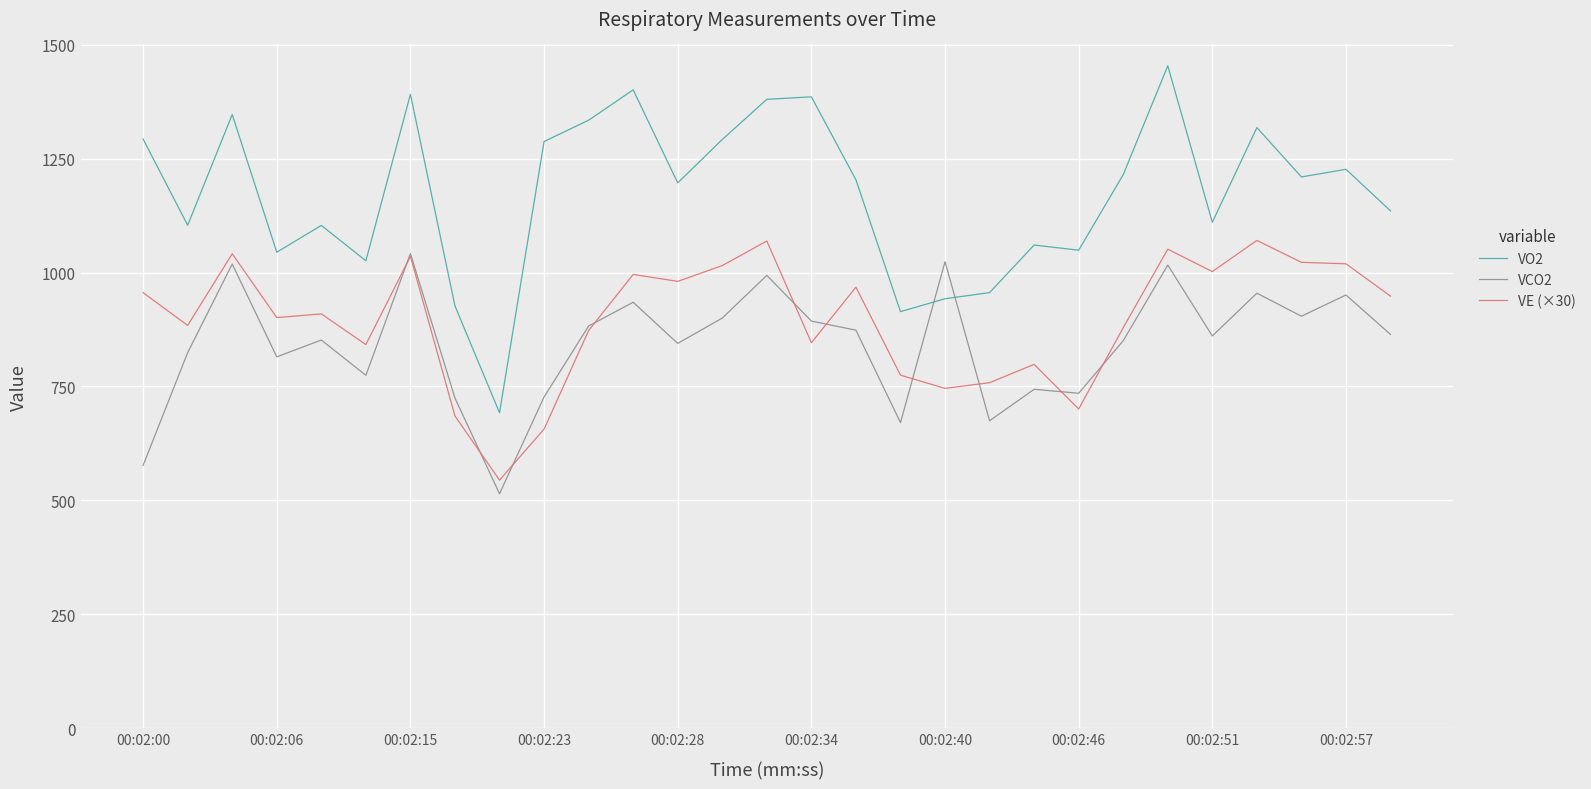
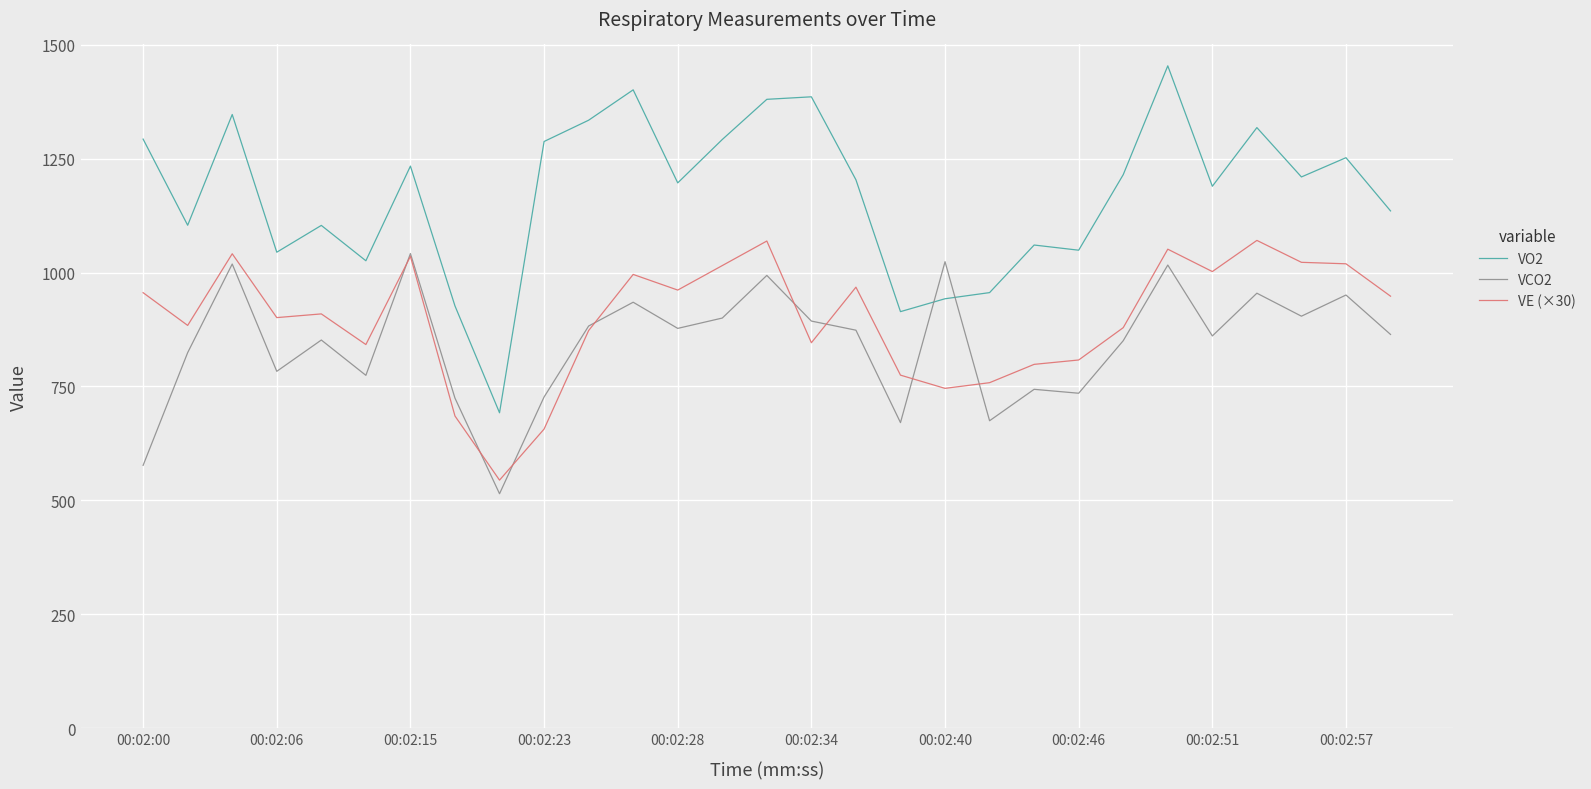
VCO2, 00:02:06: 820 -> 780
VO2, 00:02:15: 1390 -> 1230
VCO2, 00:02:28: 840 -> 880
VE (×30), 00:02:28: 980 -> 960
VE (×30), 00:02:46: 700 -> 810
VO2, 00:02:51: 1110 -> 1190
VO2, 00:02:57: 1230 -> 1250
